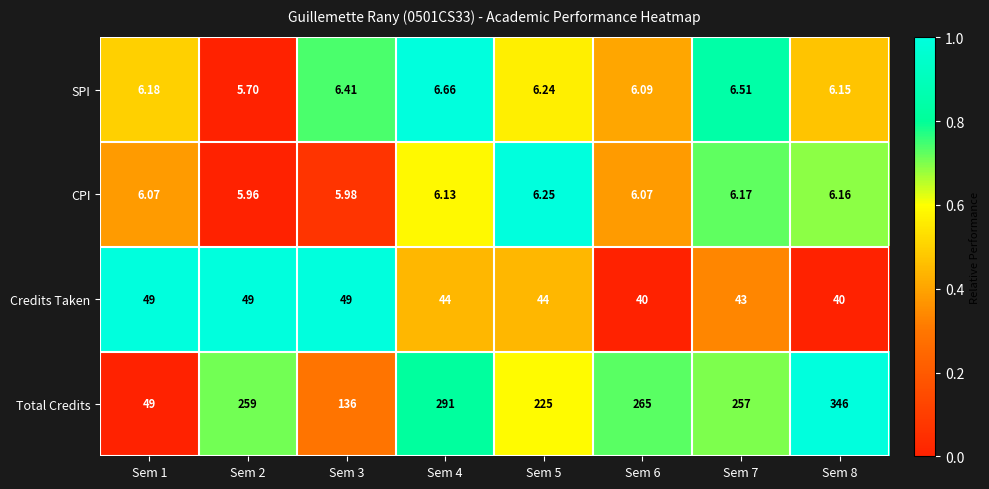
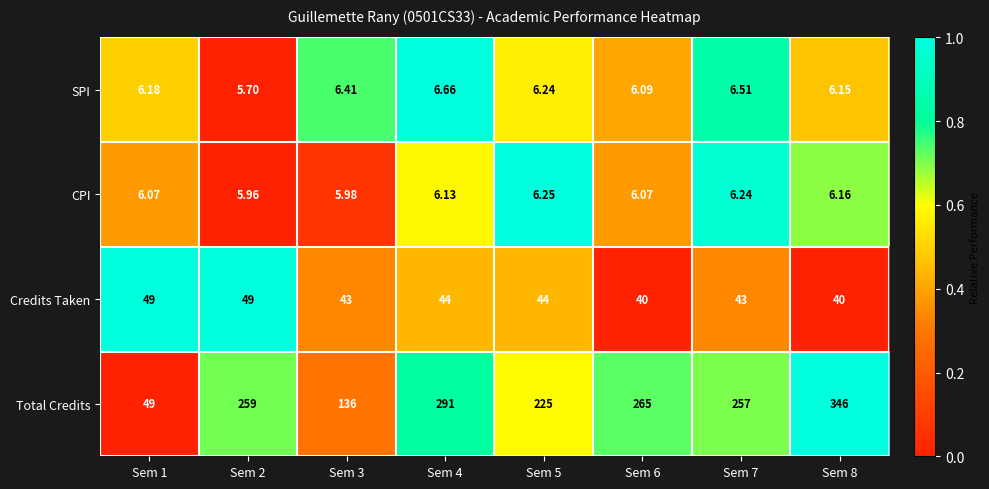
CPI, Sem 7: 6.17 -> 6.24
Credits Taken, Sem 3: 49 -> 43
